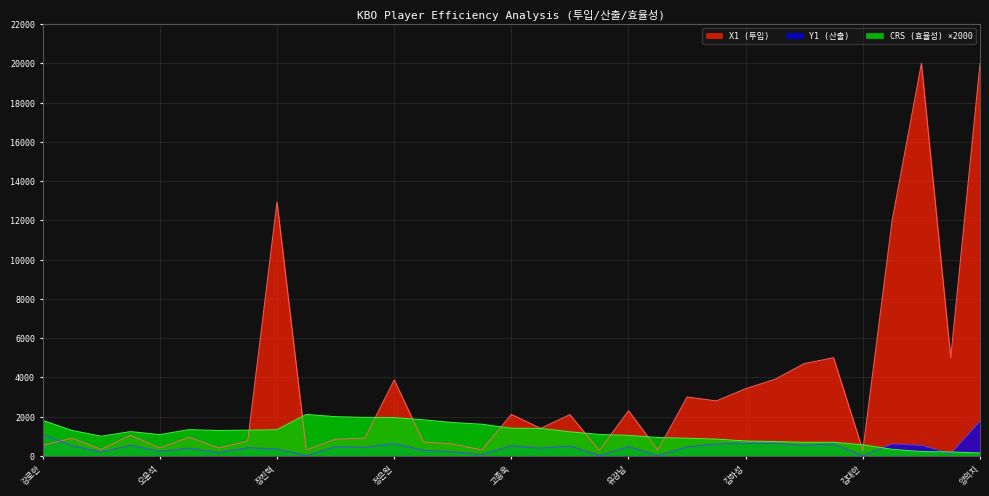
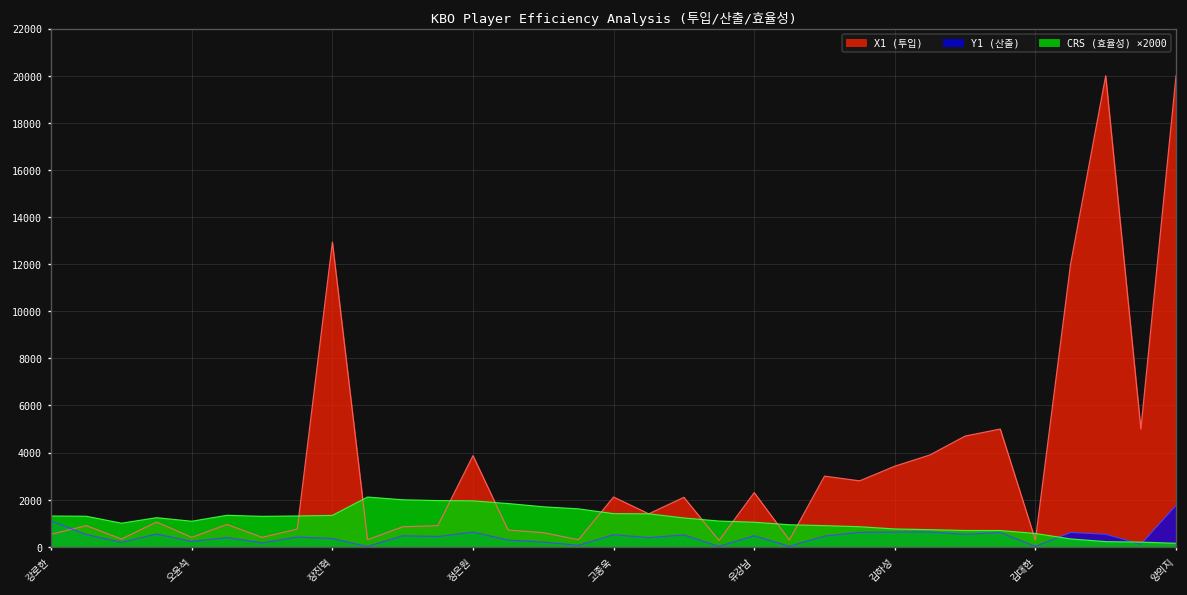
CRS (효율성) ×2000, 강로한: 1800 -> 1300
